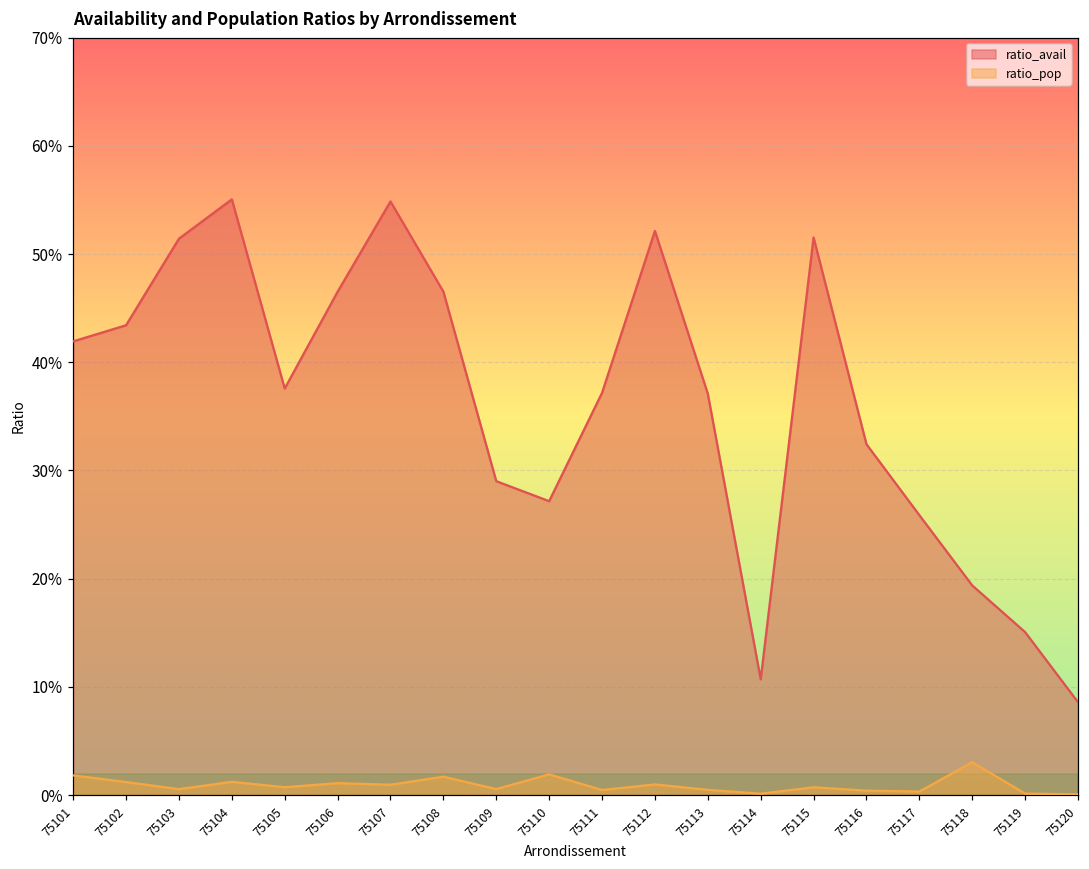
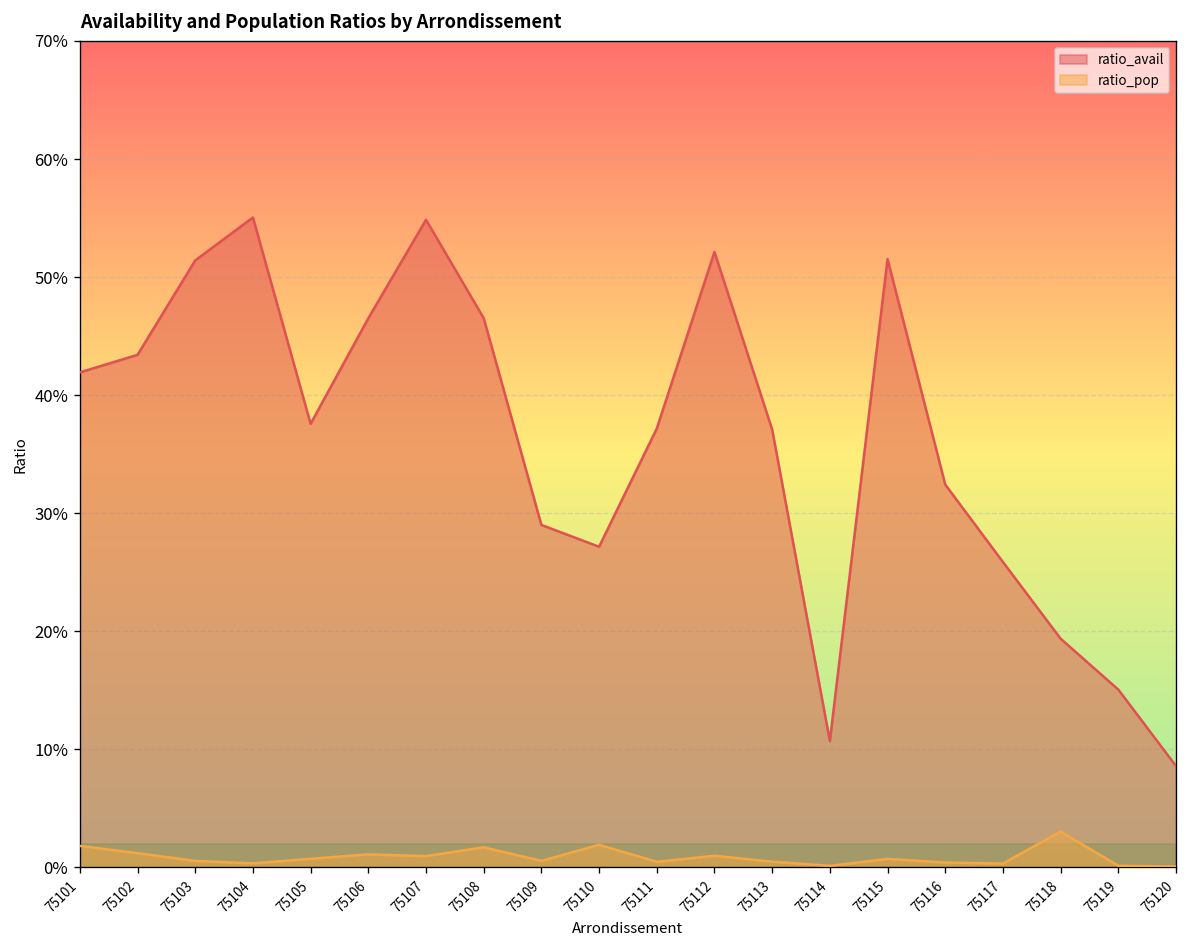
ratio_pop, 75104: 1% -> 0%
